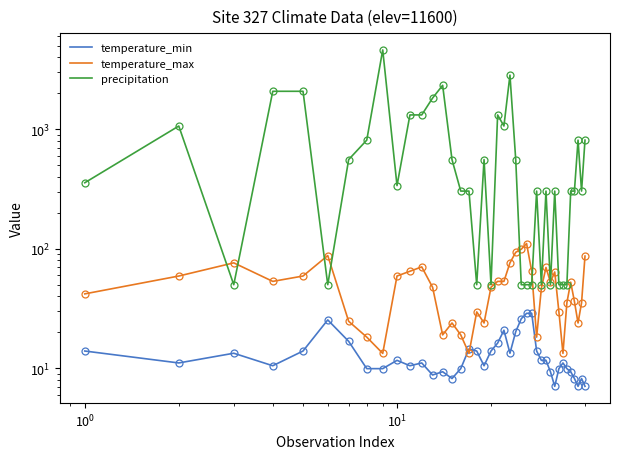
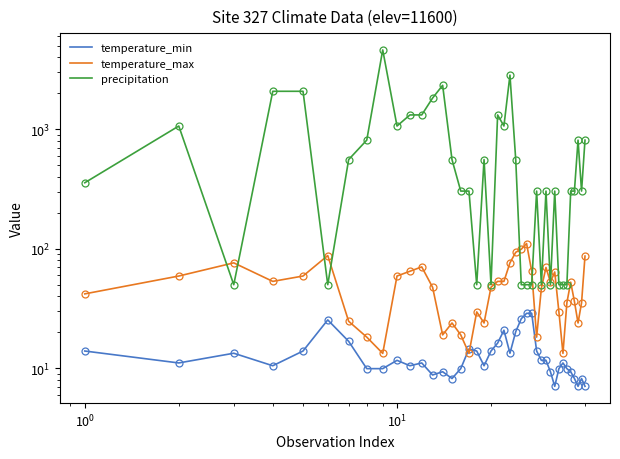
precipitation, 10^1: 340 -> 1100
